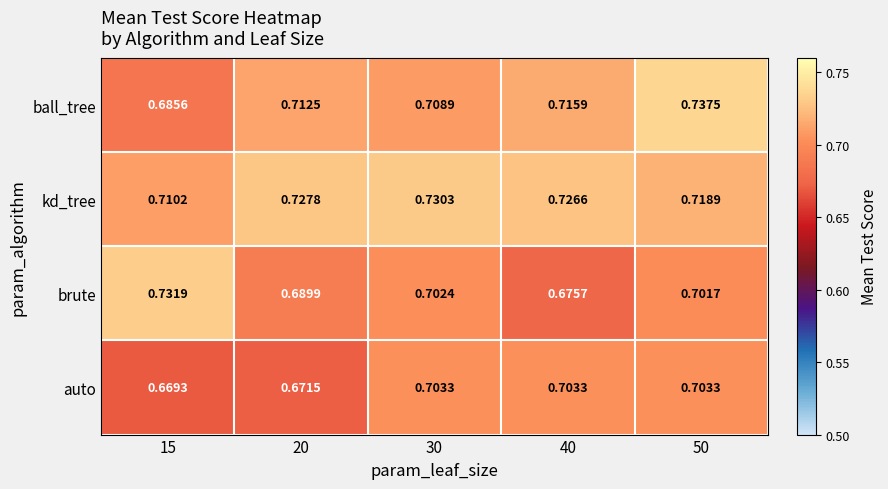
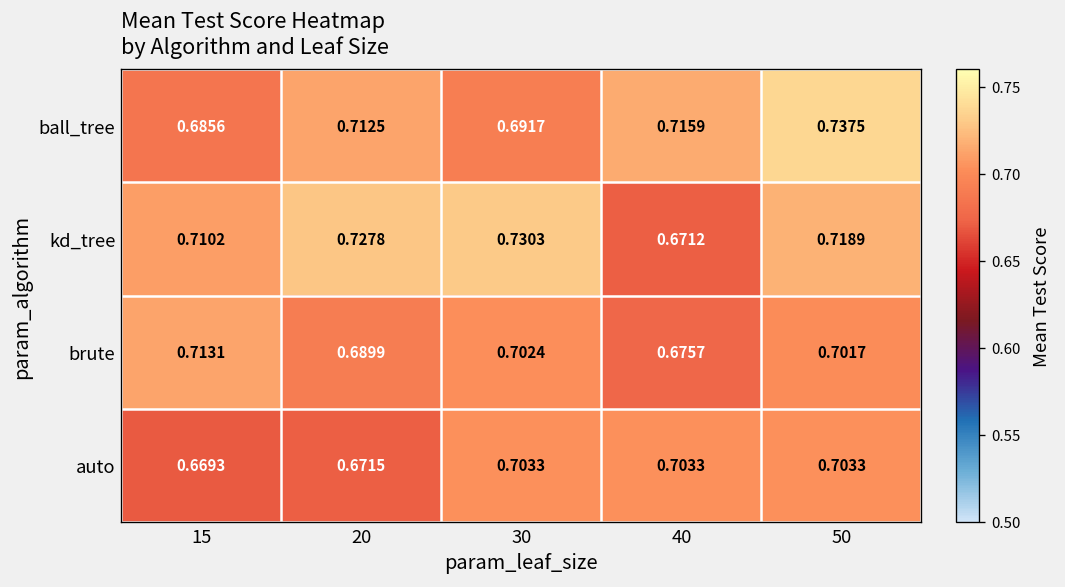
ball_tree, 30: 0.7089 -> 0.6917
kd_tree, 40: 0.7266 -> 0.6712
brute, 15: 0.7319 -> 0.7131
